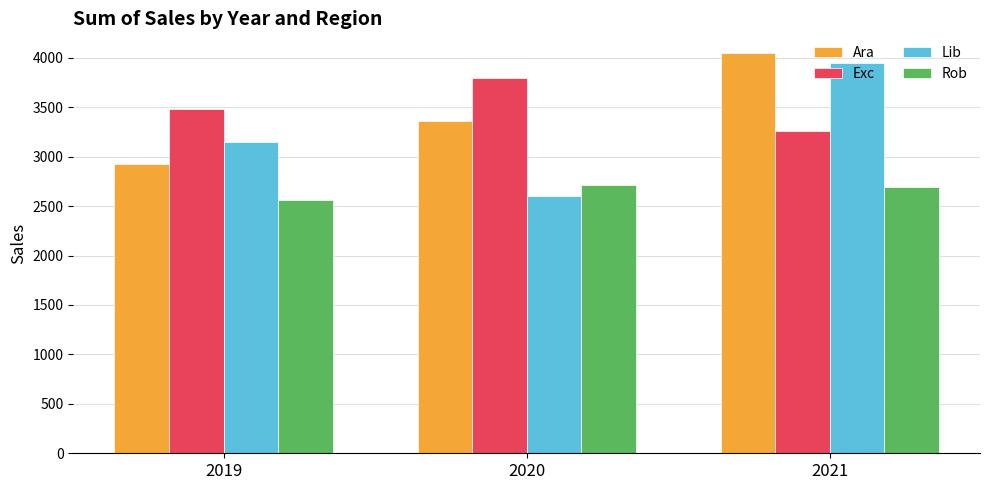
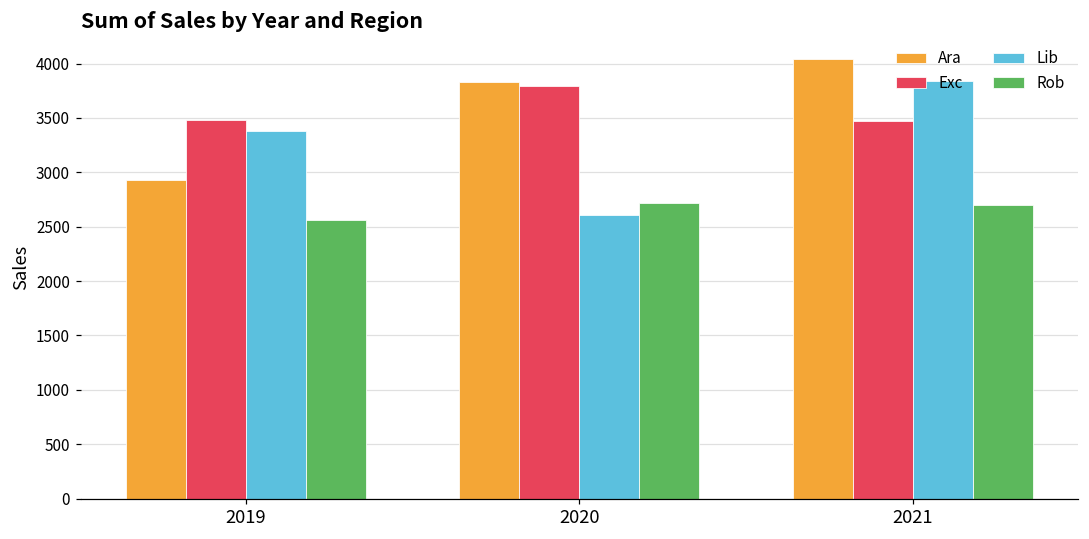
Lib, 2019: 3100 -> 3400
Ara, 2020: 3400 -> 3800
Exc, 2021: 3300 -> 3500
Lib, 2021: 4000 -> 3800
